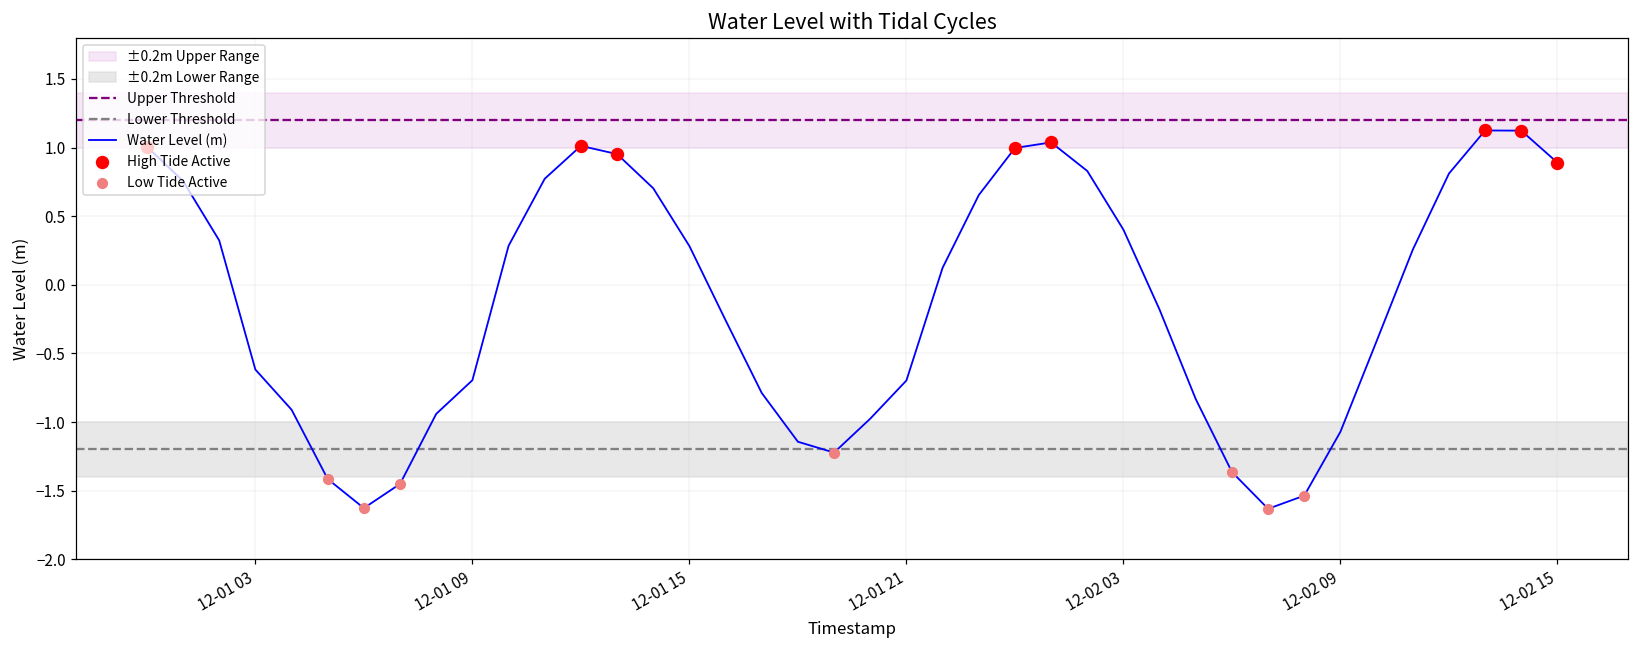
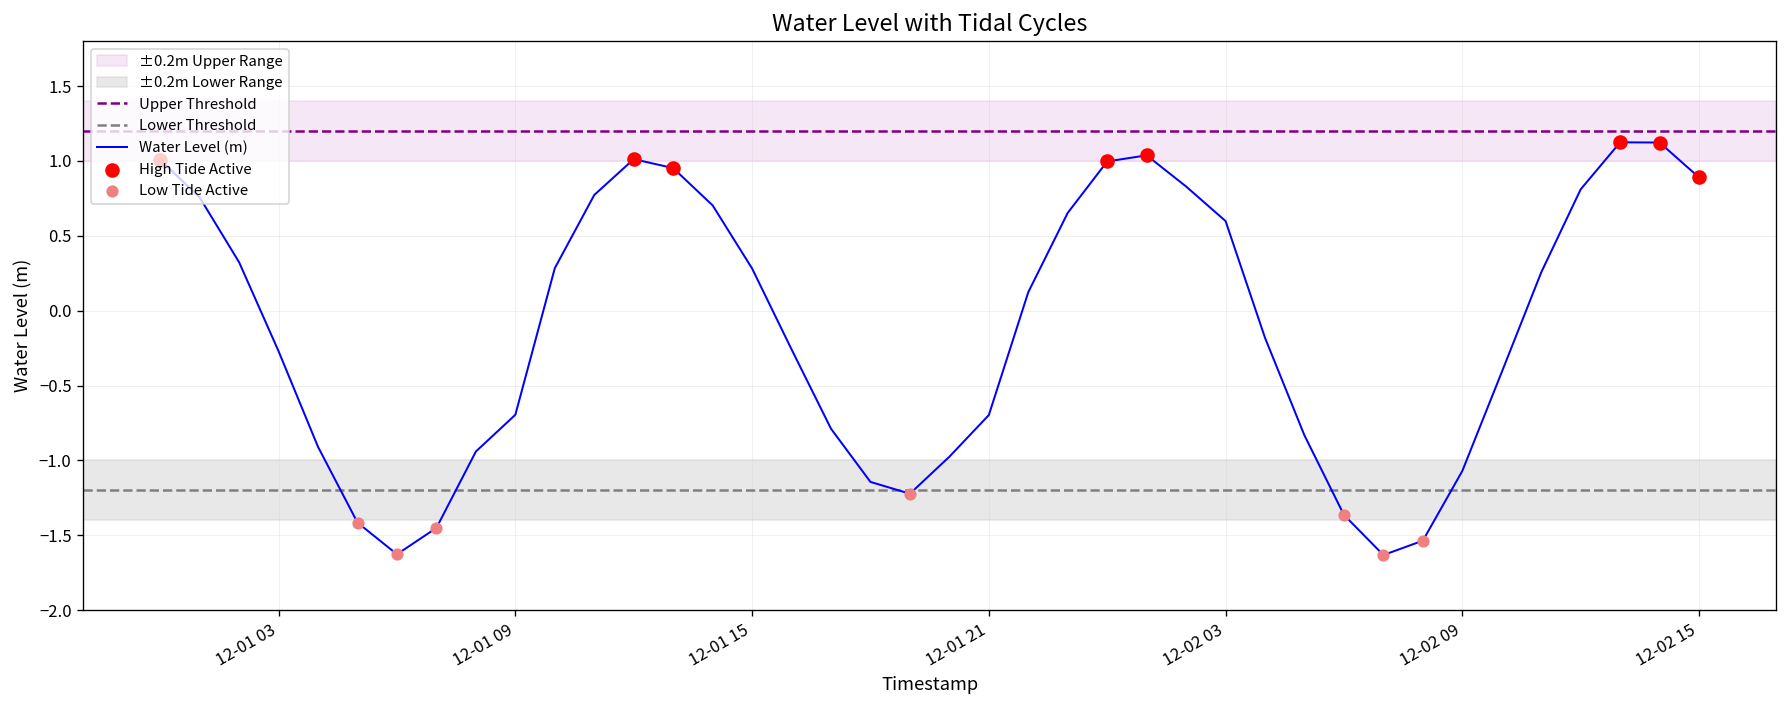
Water Level (m), 12-01 03: -0.62 -> -0.27
Water Level (m), 12-02 03: 0.40 -> 0.60
